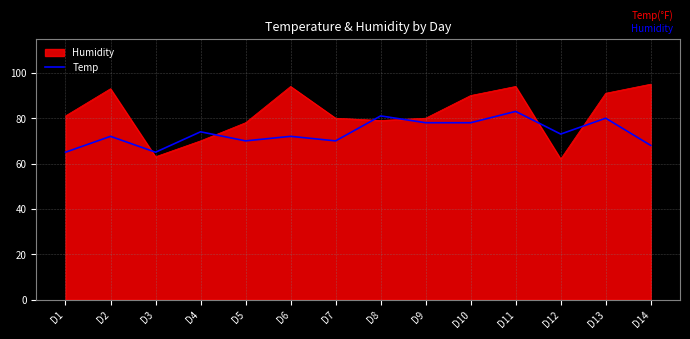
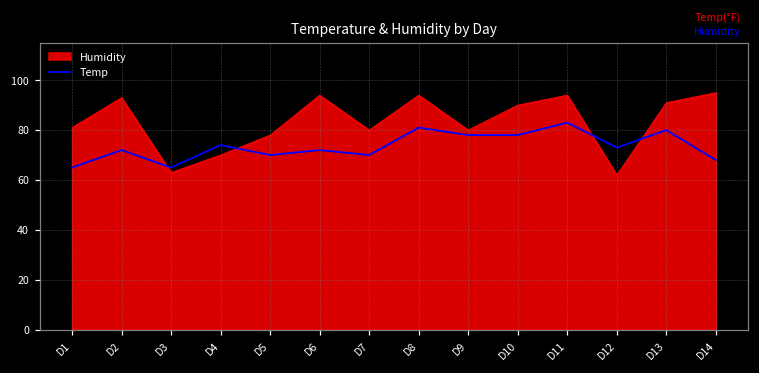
Humidity, D8: 79 -> 94
